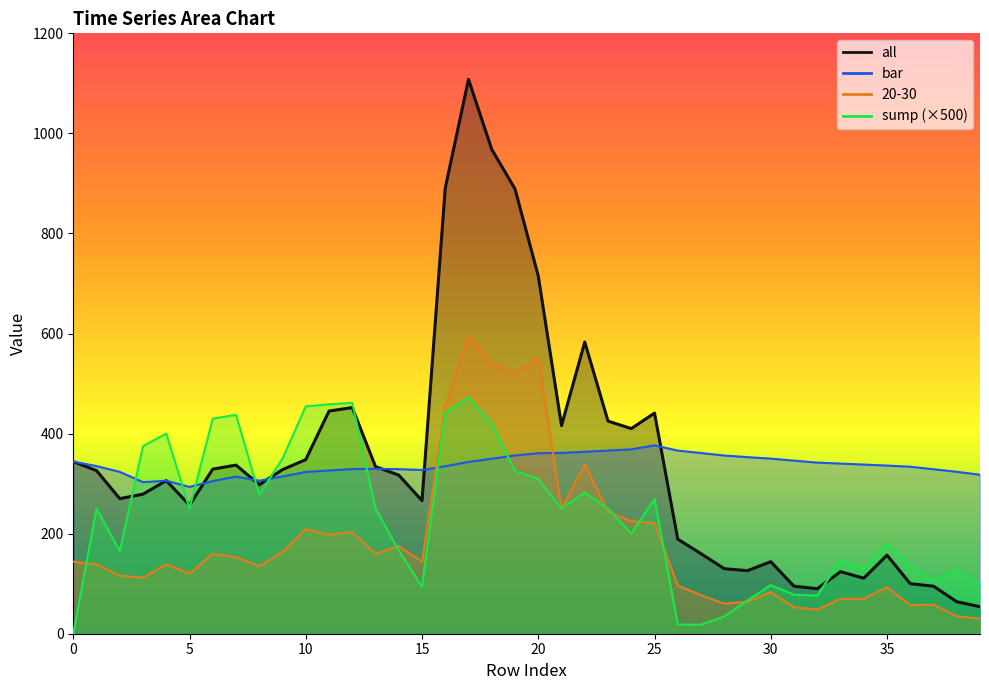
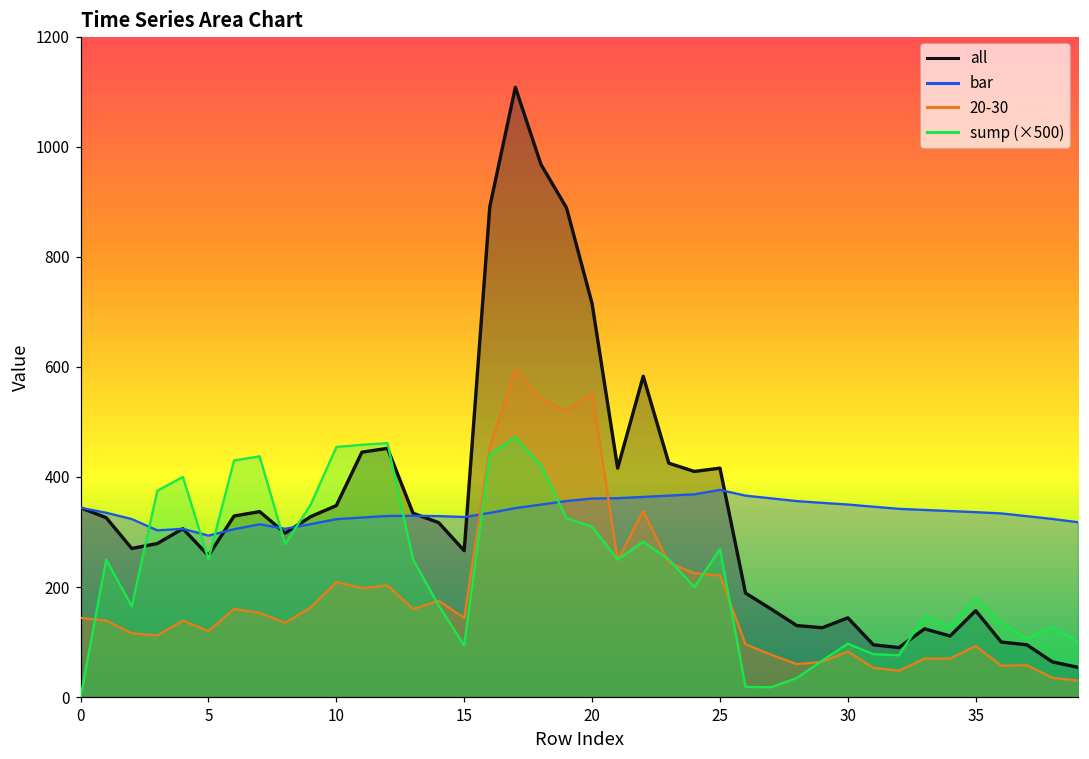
all, 25: 440 -> 420
